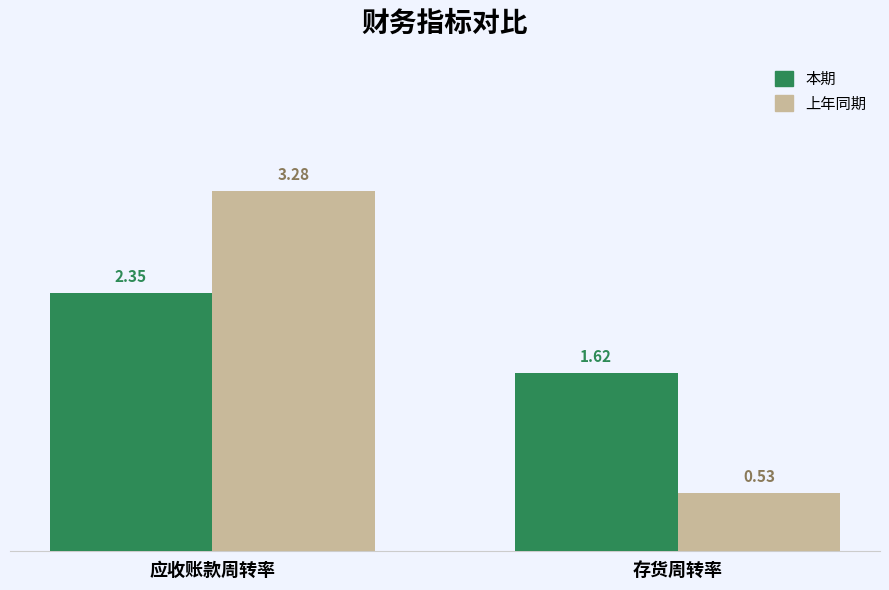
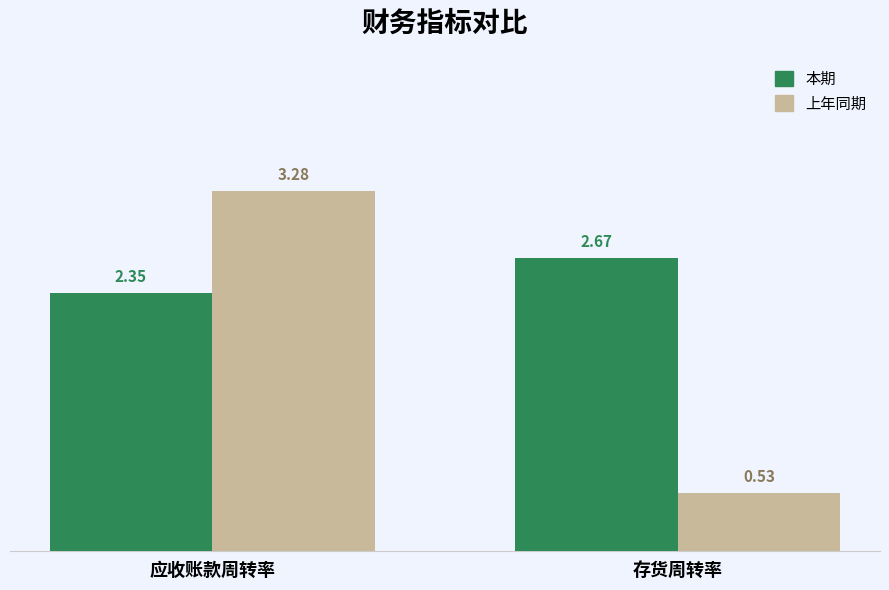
本期, 存货周转率: 1.62 -> 2.67
